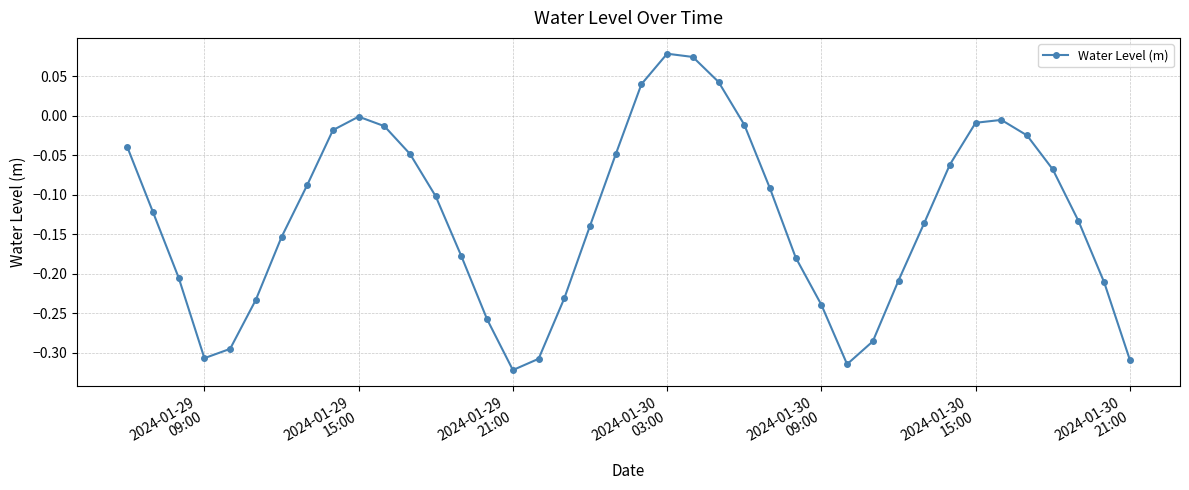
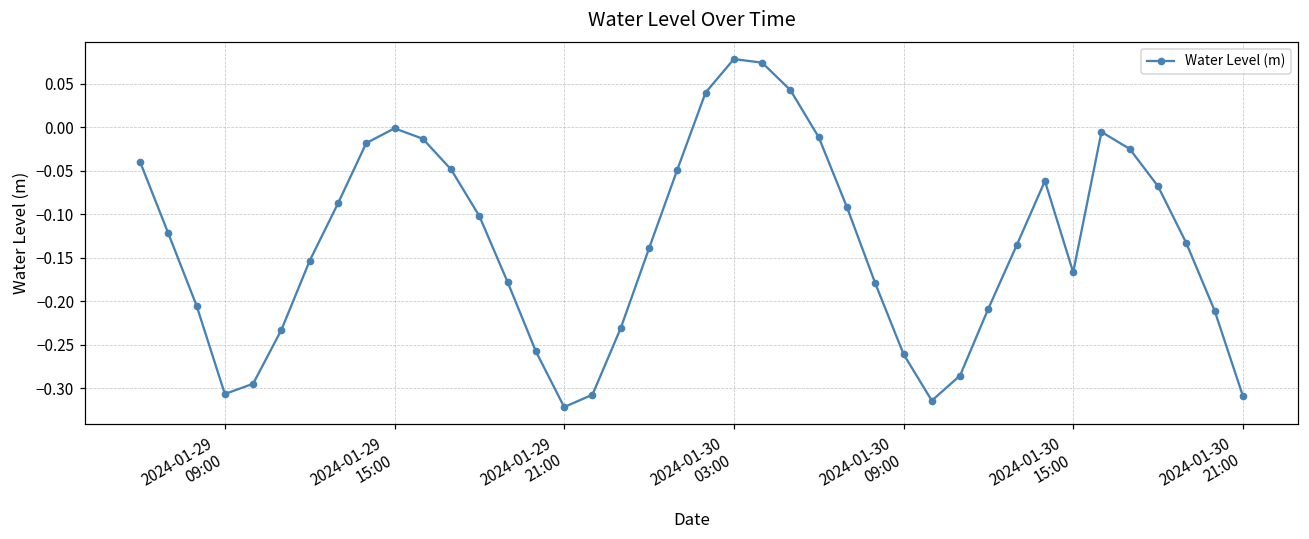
2024-01-30 09:00: -0.24 -> -0.26
2024-01-30 15:00: -0.01 -> -0.17
